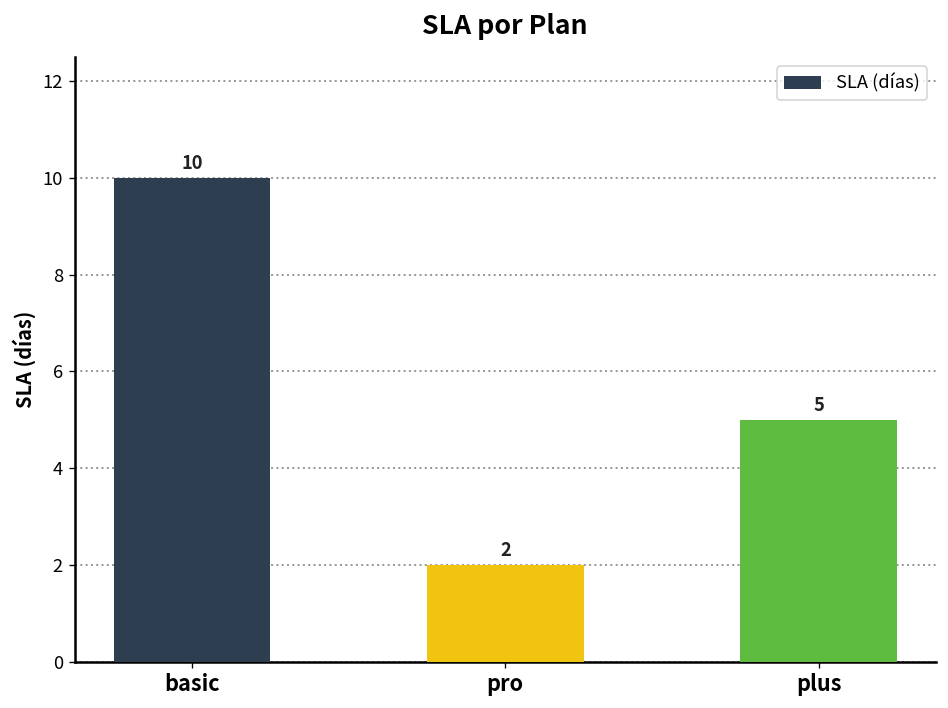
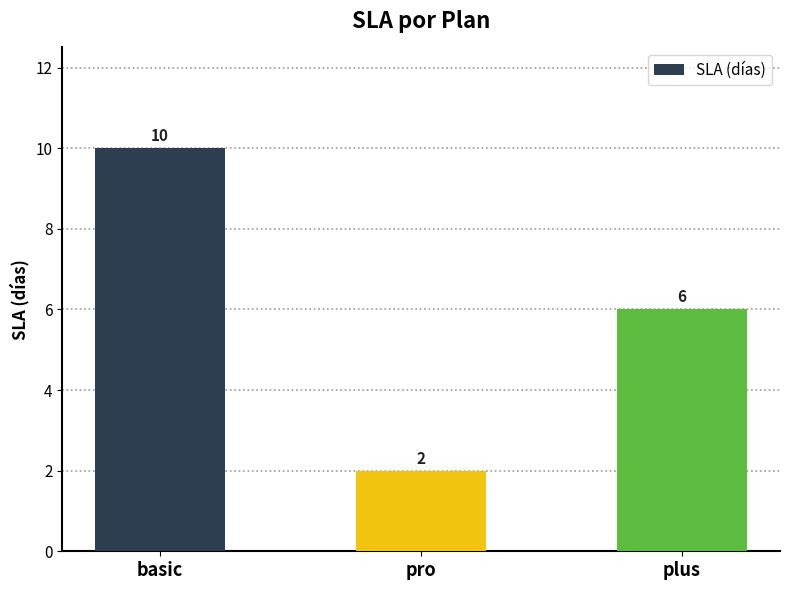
plus: 5 -> 6
